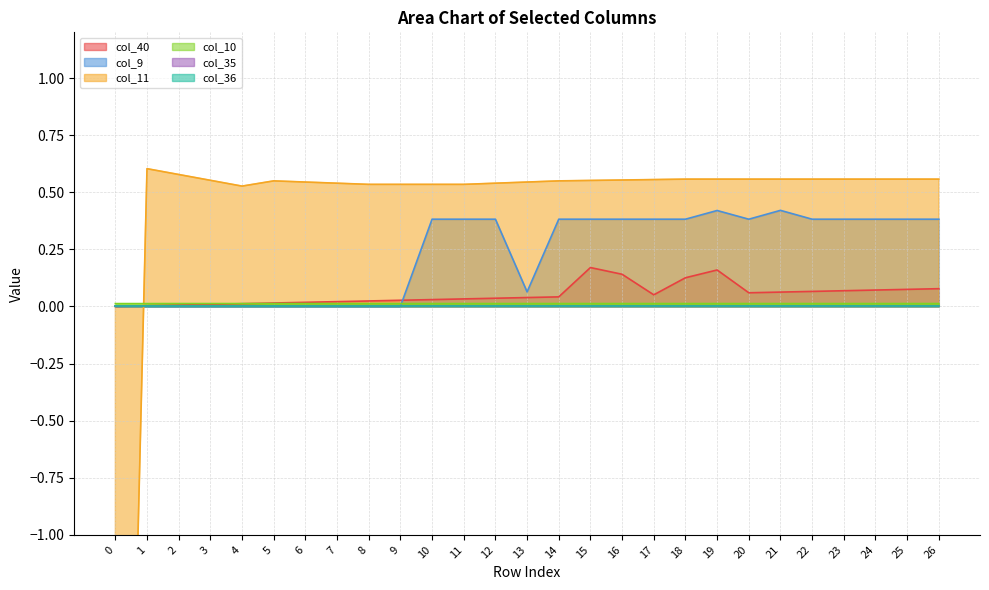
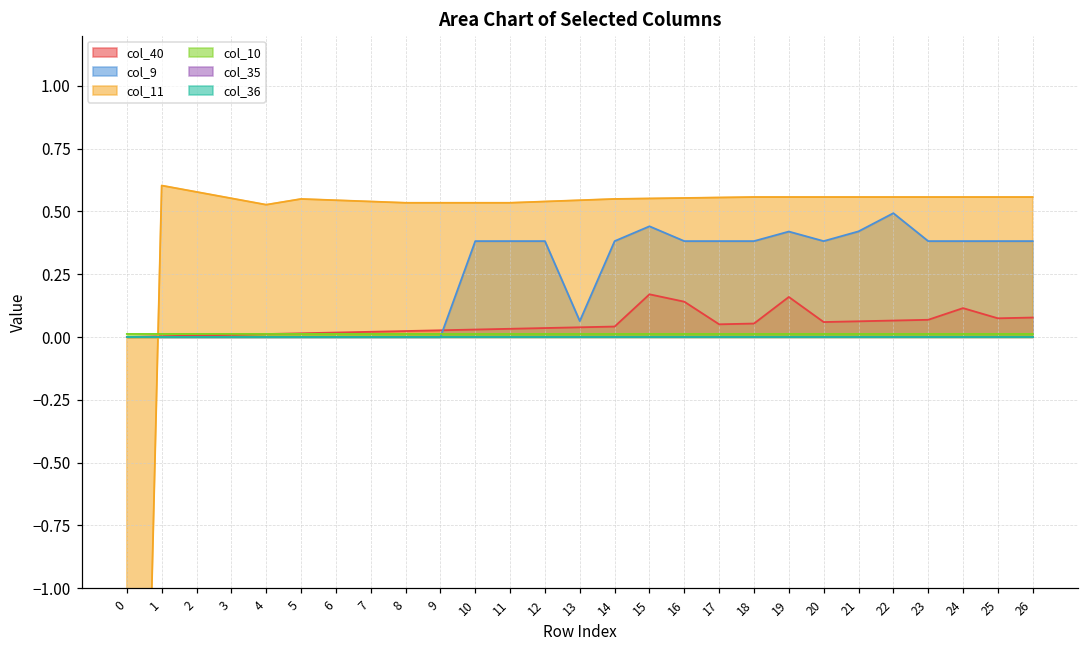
col_9, 15: 0.38 -> 0.44
col_40, 18: 0.13 -> 0.05
col_9, 22: 0.38 -> 0.49
col_40, 24: 0.07 -> 0.12
